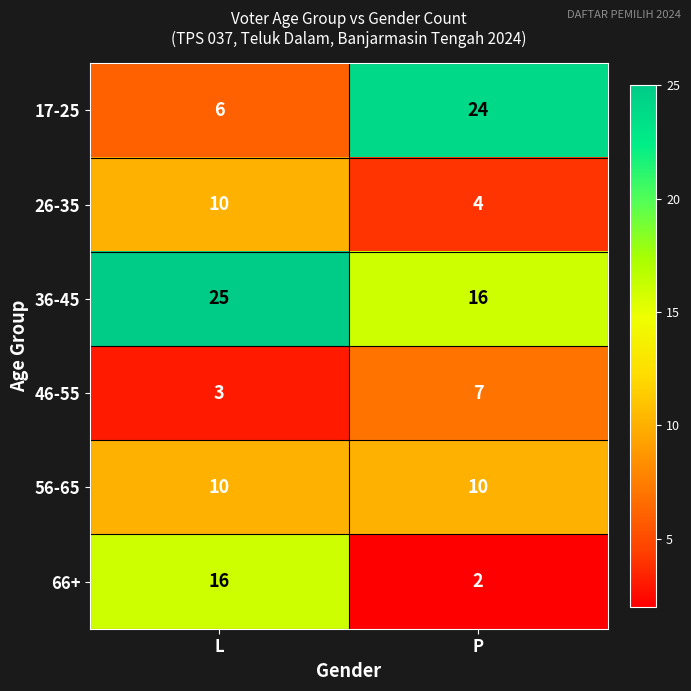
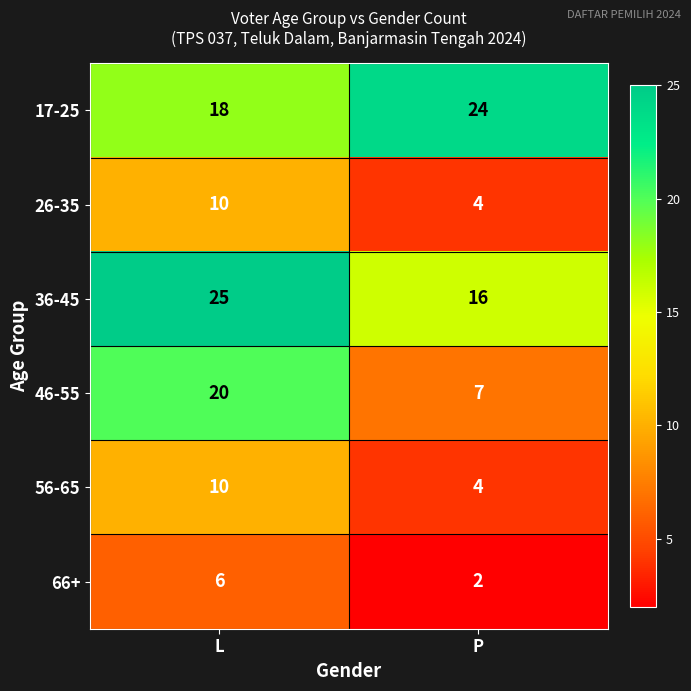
17-25, L: 6 -> 18
46-55, L: 3 -> 20
56-65, P: 10 -> 4
66+, L: 16 -> 6
